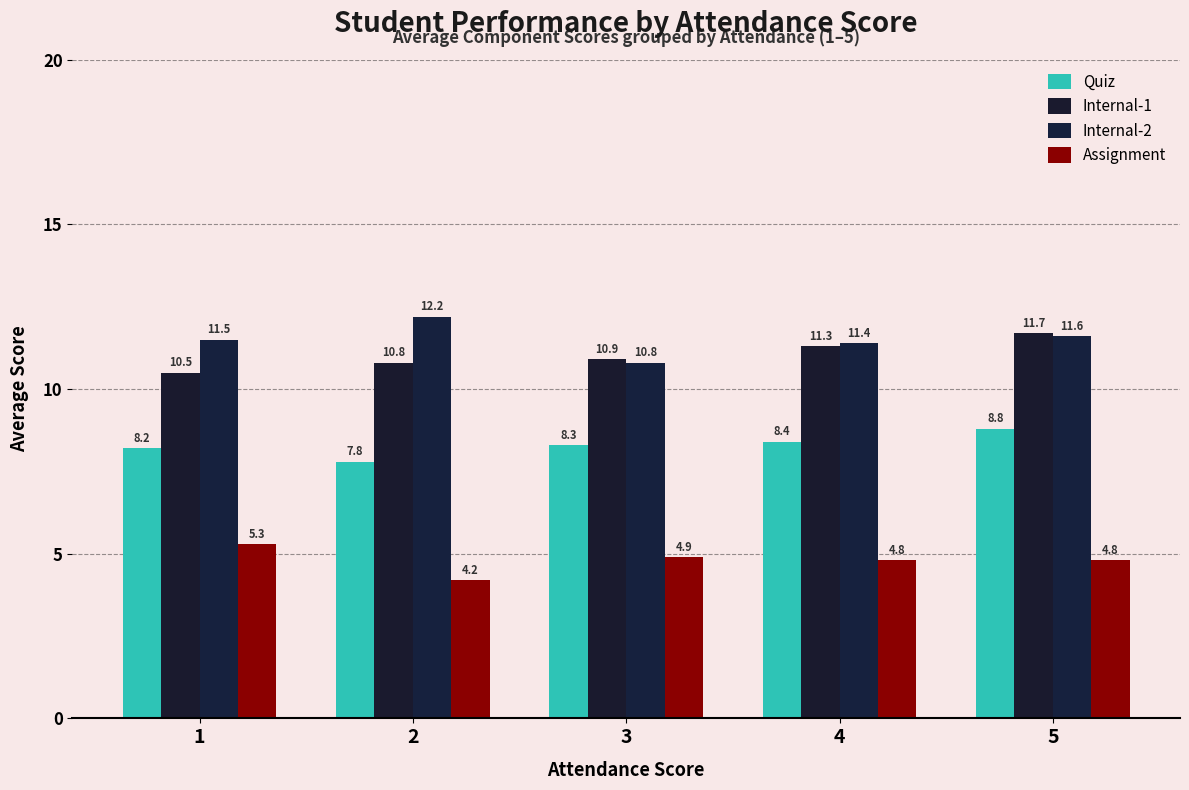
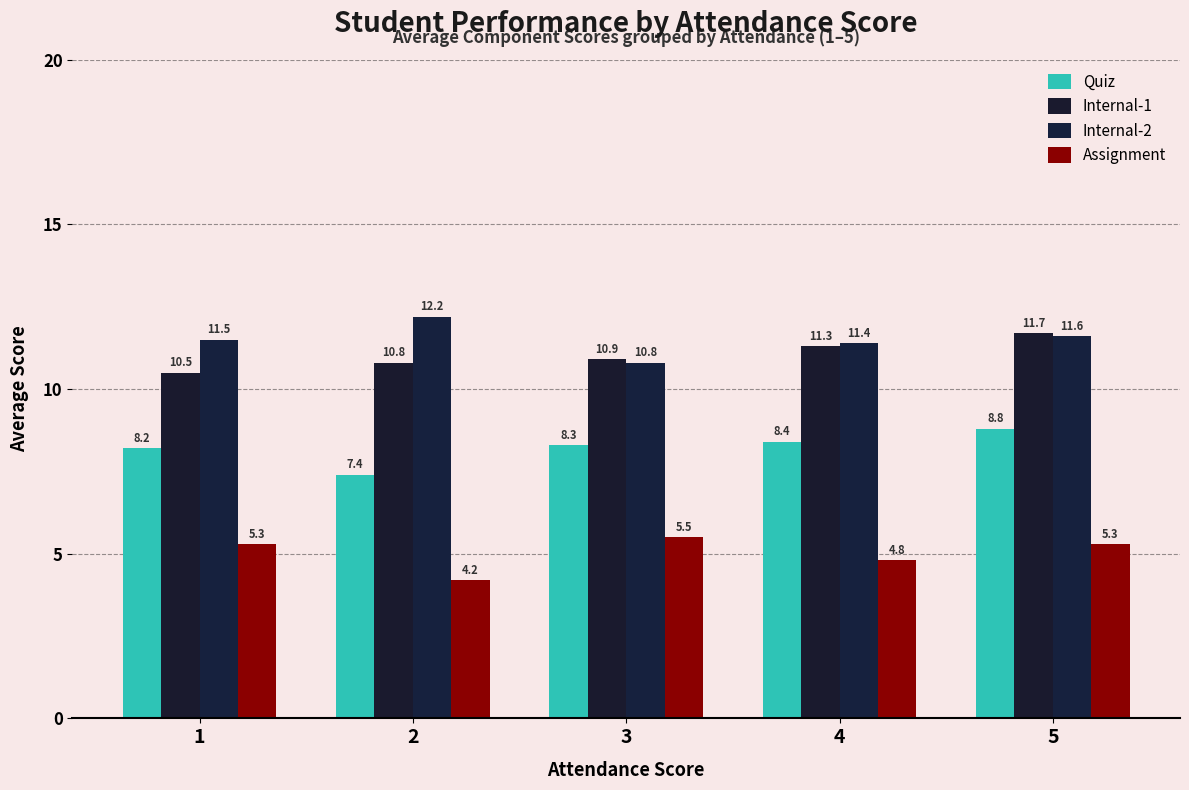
Quiz, 2: 7.8 -> 7.4
Assignment, 3: 4.9 -> 5.5
Assignment, 5: 4.8 -> 5.3
